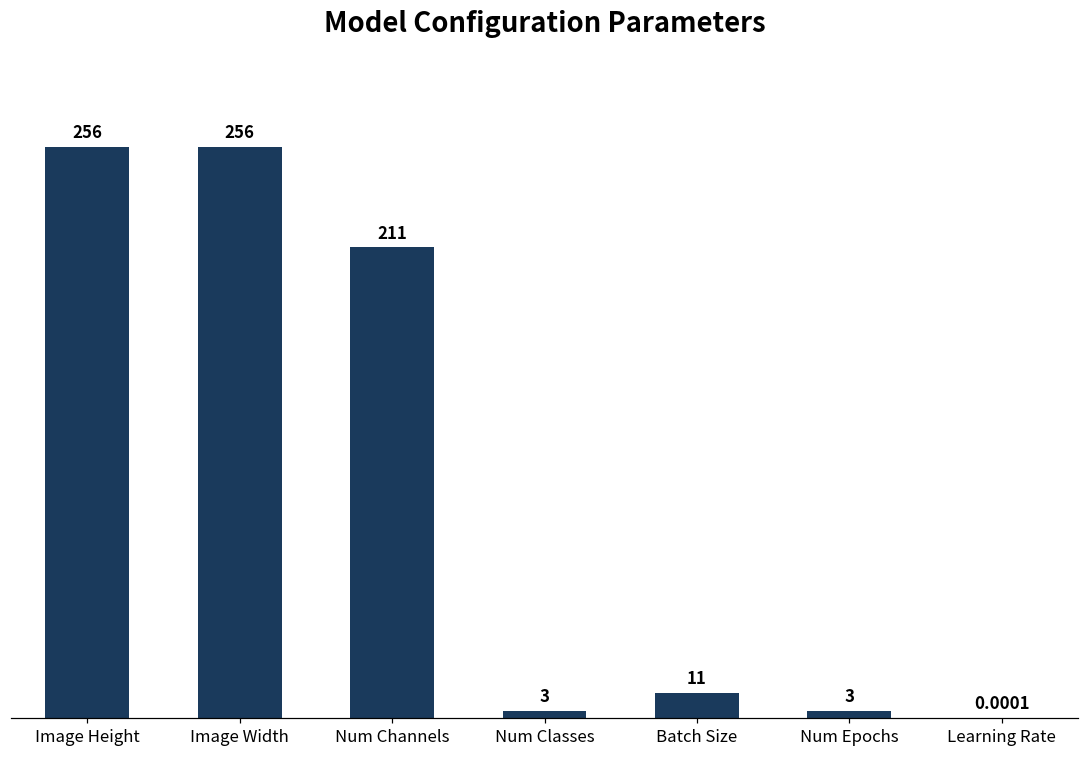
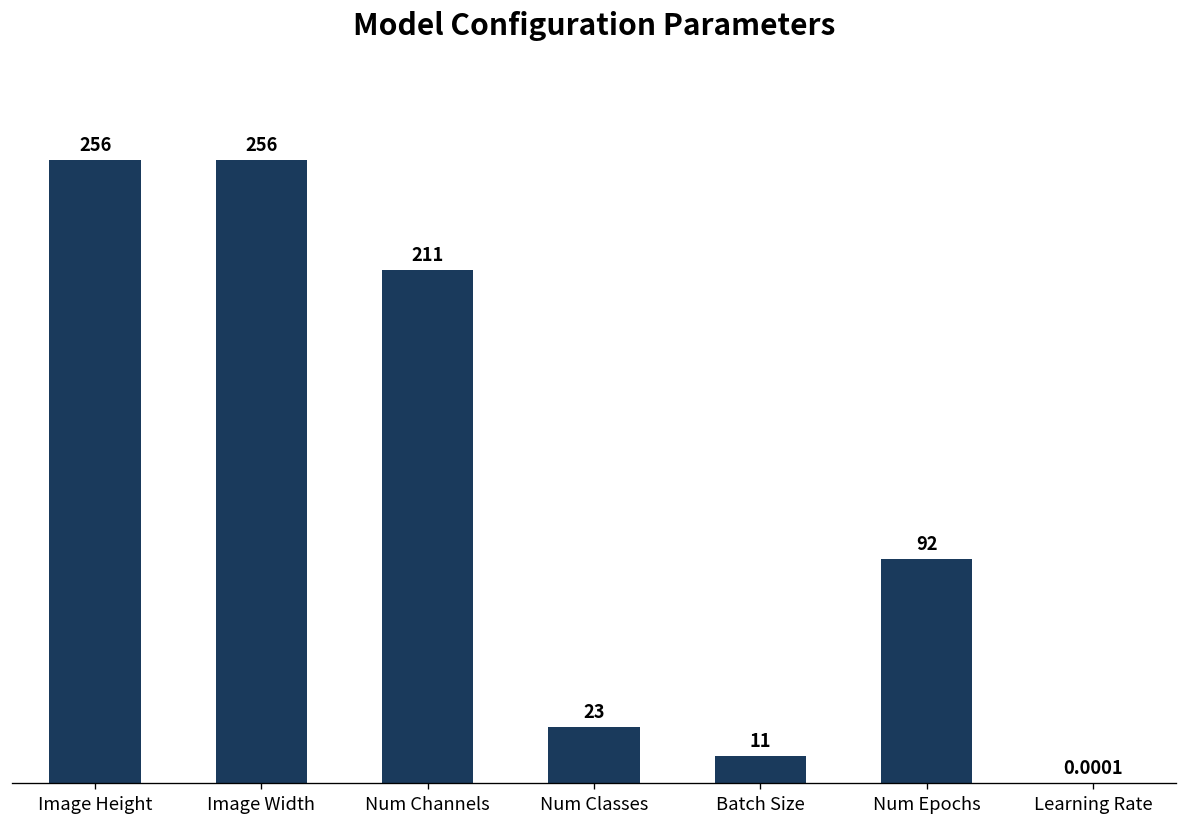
Num Classes: 3 -> 23
Num Epochs: 3 -> 92
